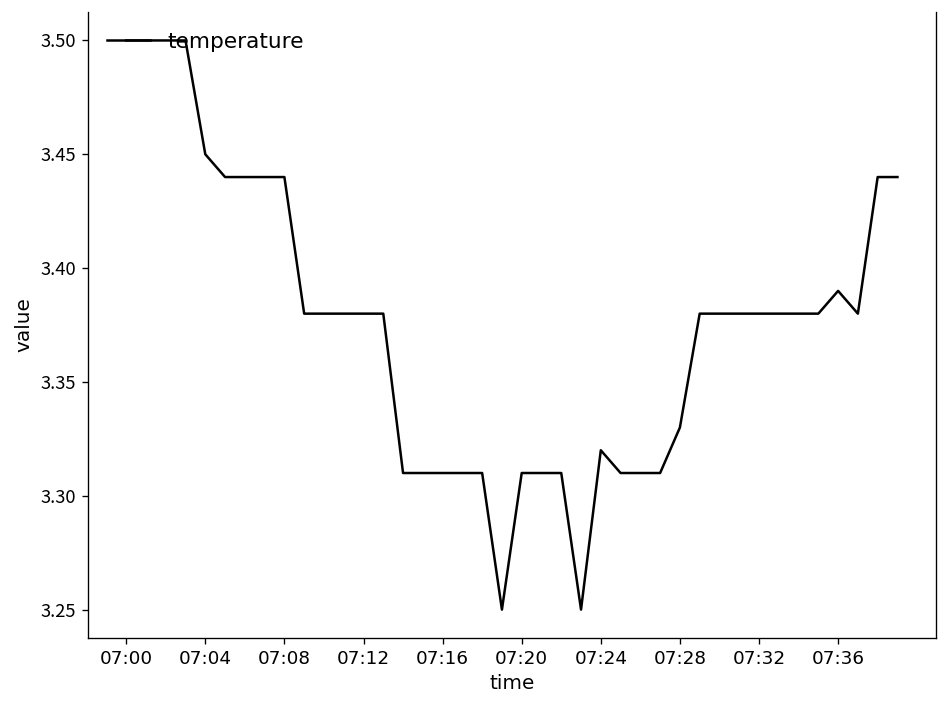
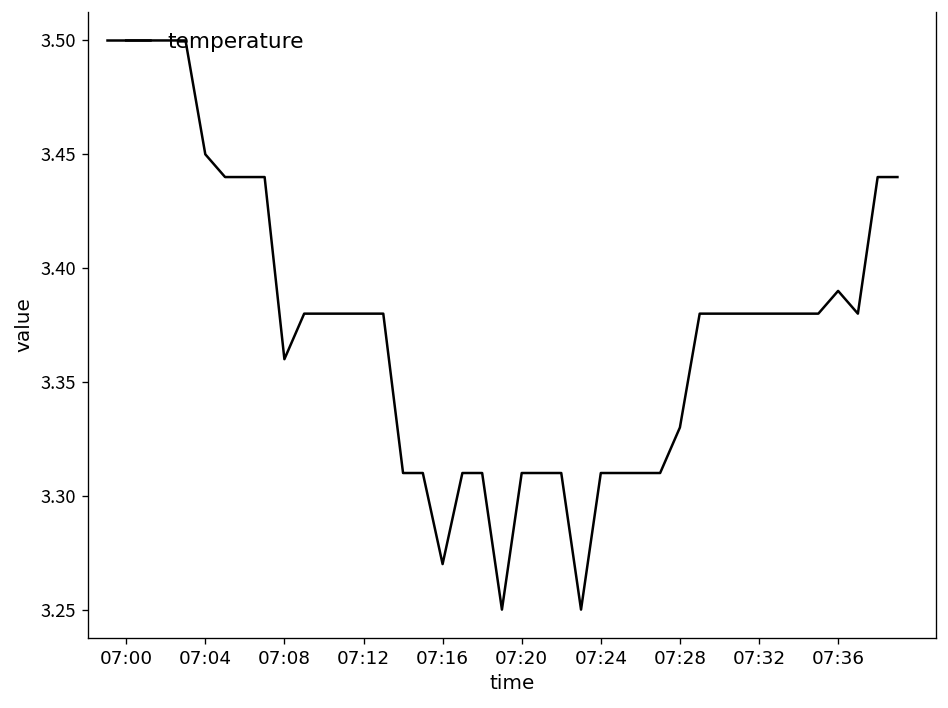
07:08: 3.44 -> 3.36
07:16: 3.31 -> 3.27
07:24: 3.32 -> 3.31
